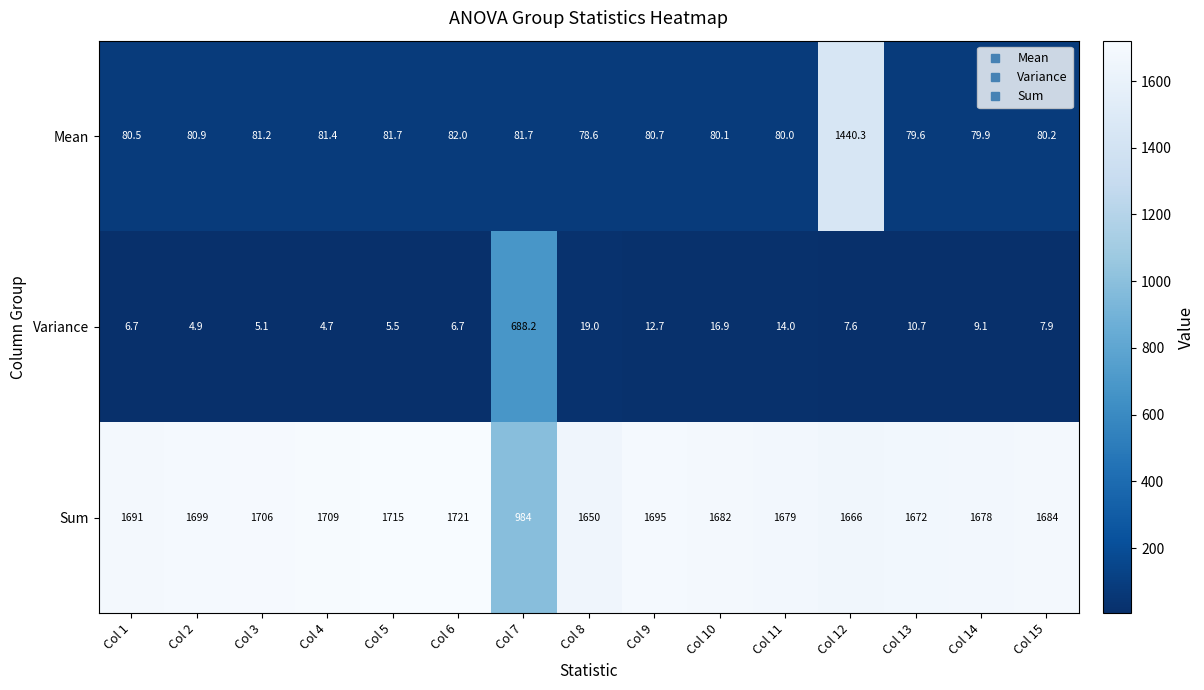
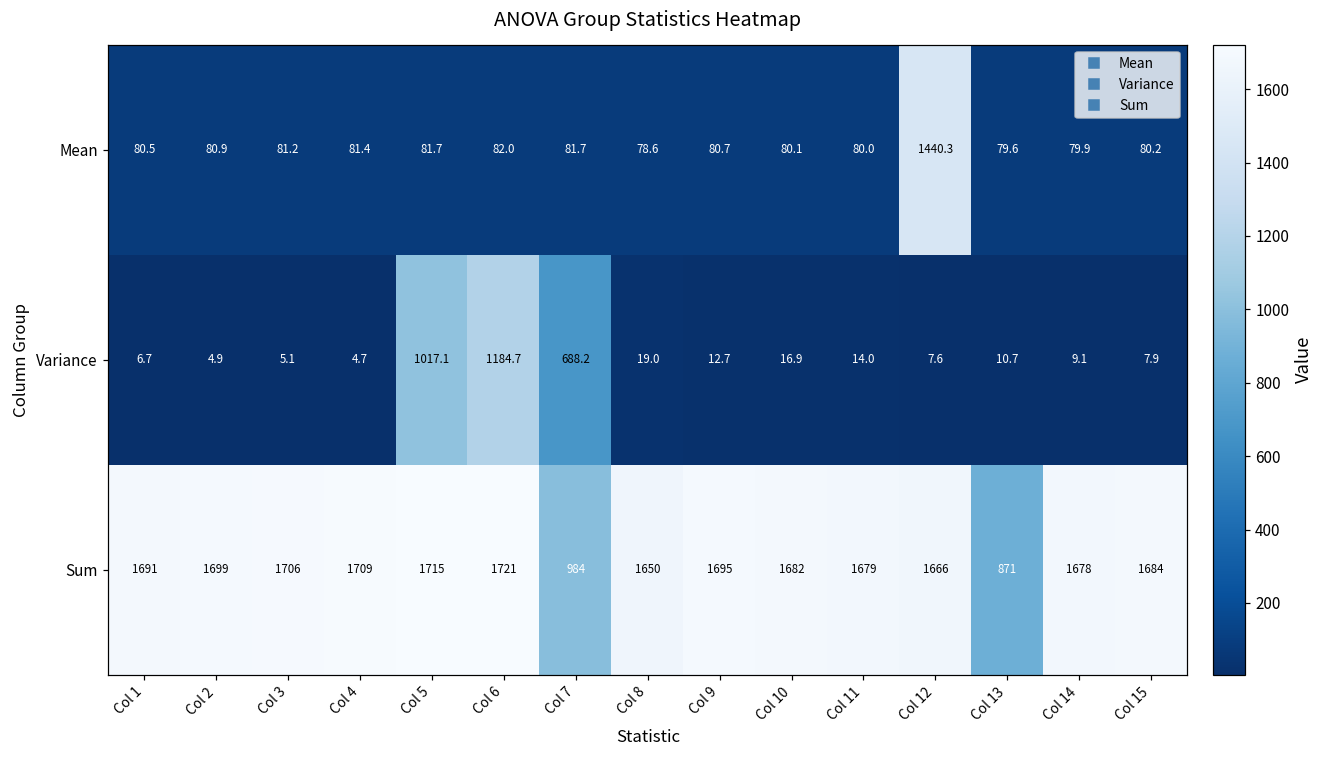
Variance, Col 5: 5.5 -> 1017.1
Variance, Col 6: 6.7 -> 1184.7
Sum, Col 13: 1672 -> 871
